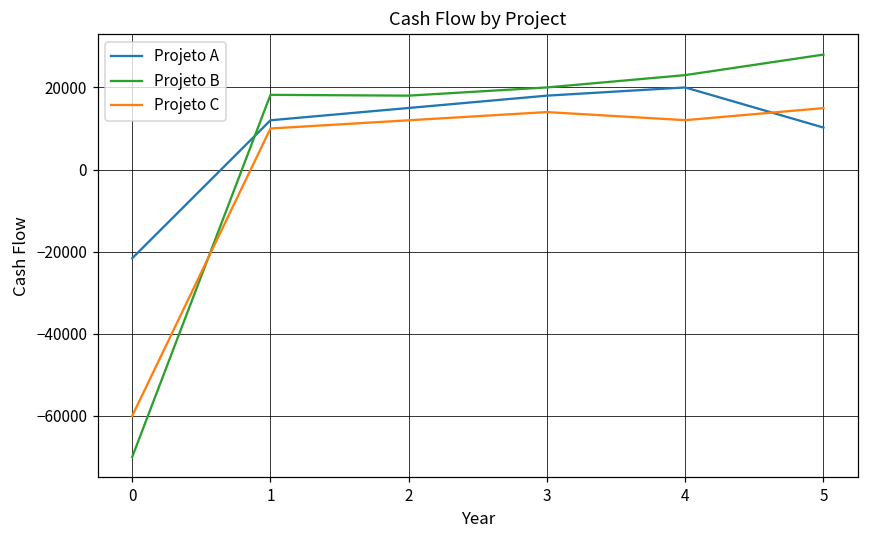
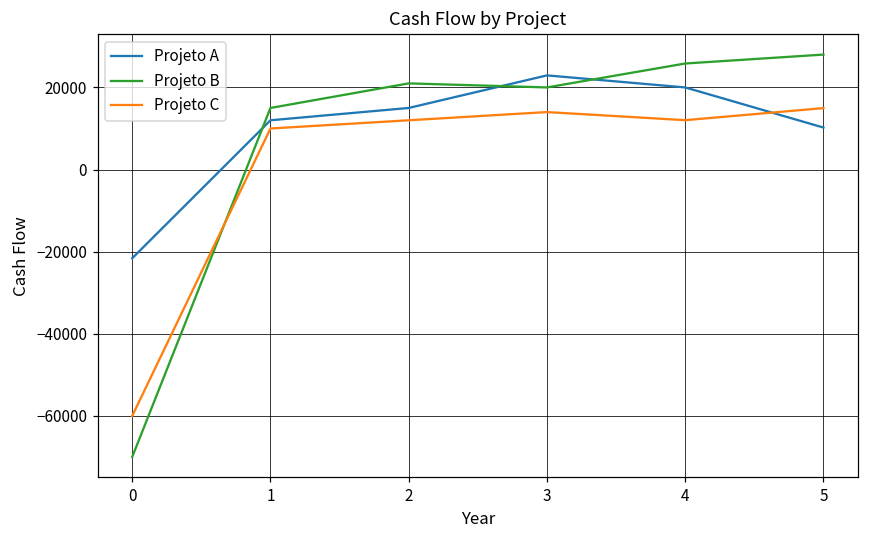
Projeto B, 1: 18000 -> 15000
Projeto B, 2: 18000 -> 21000
Projeto A, 3: 18000 -> 23000
Projeto B, 4: 23000 -> 26000
